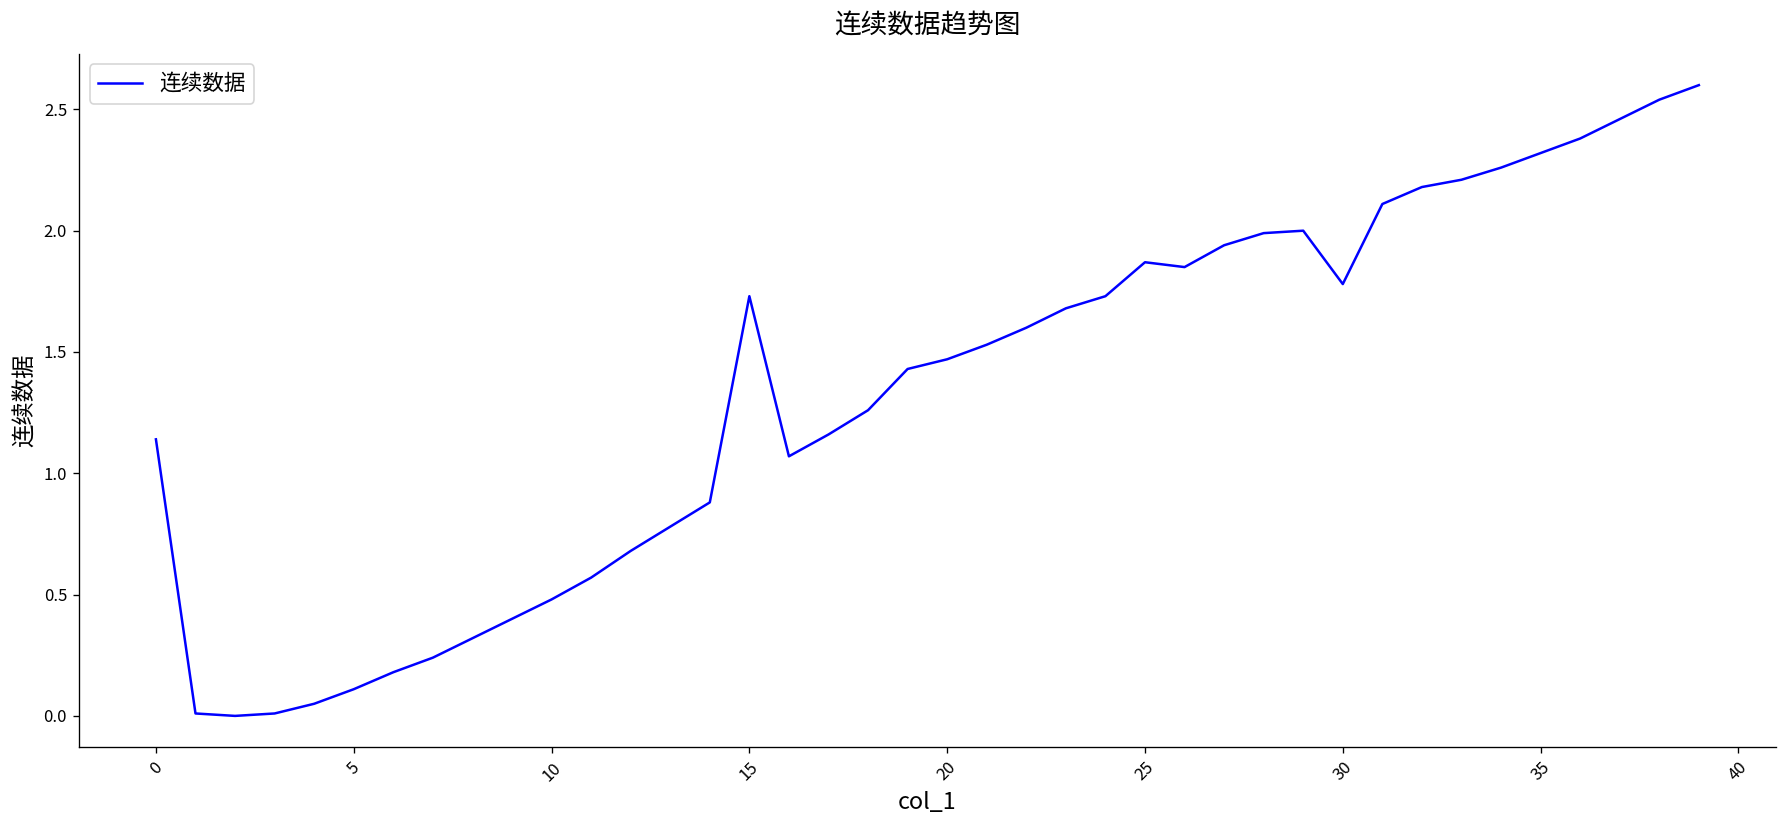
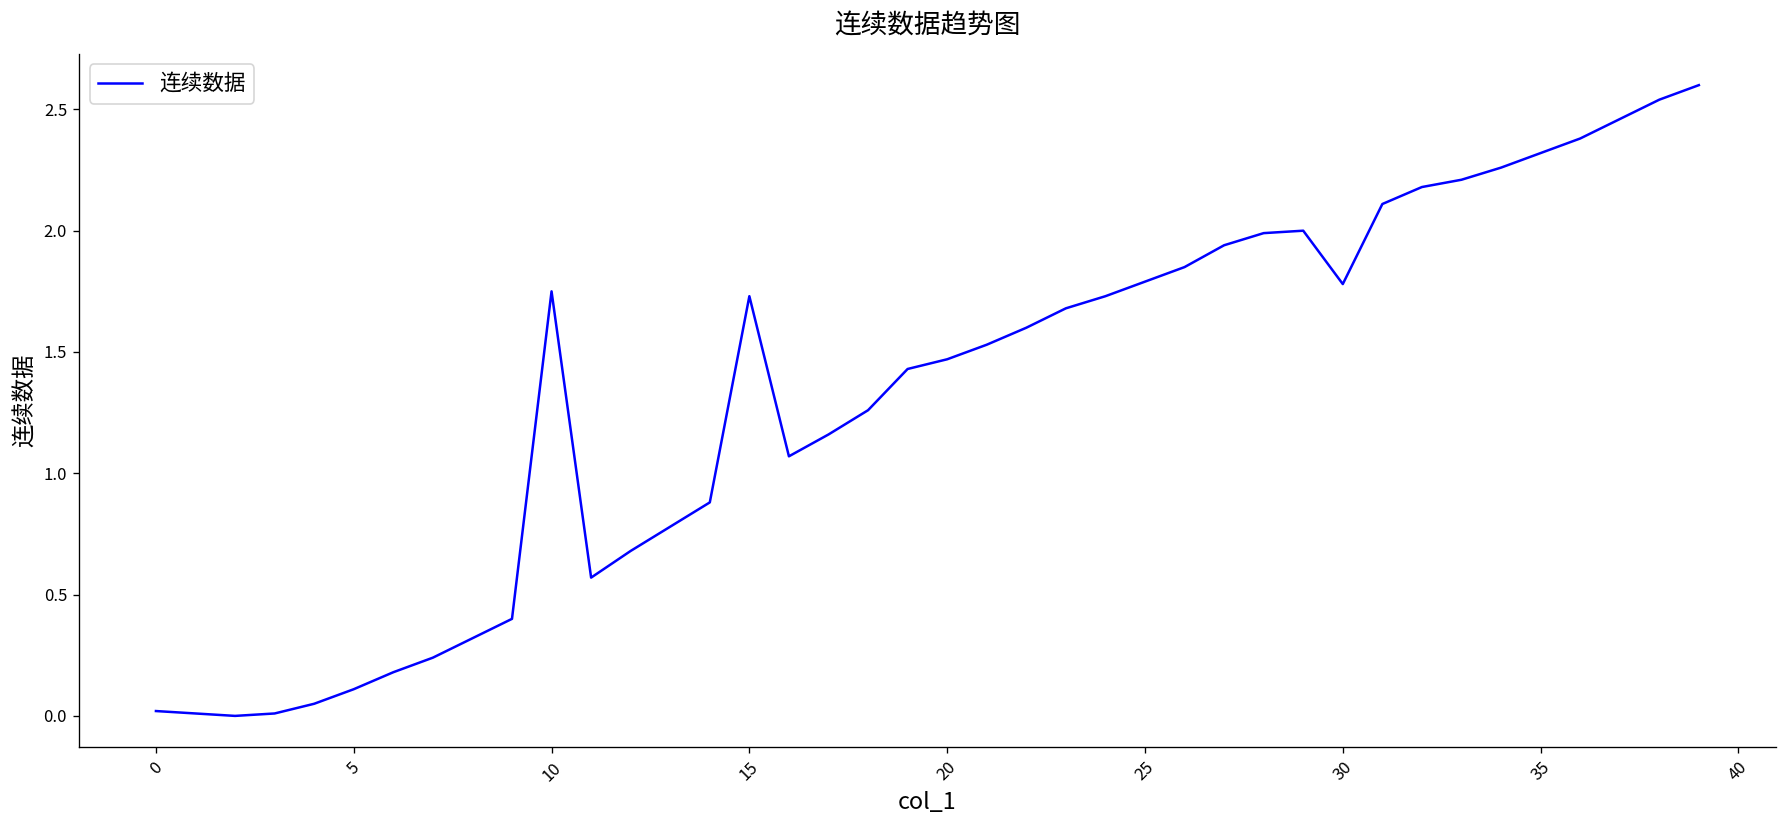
0: 1.14 -> 0.02
10: 0.48 -> 1.75
25: 1.87 -> 1.79
